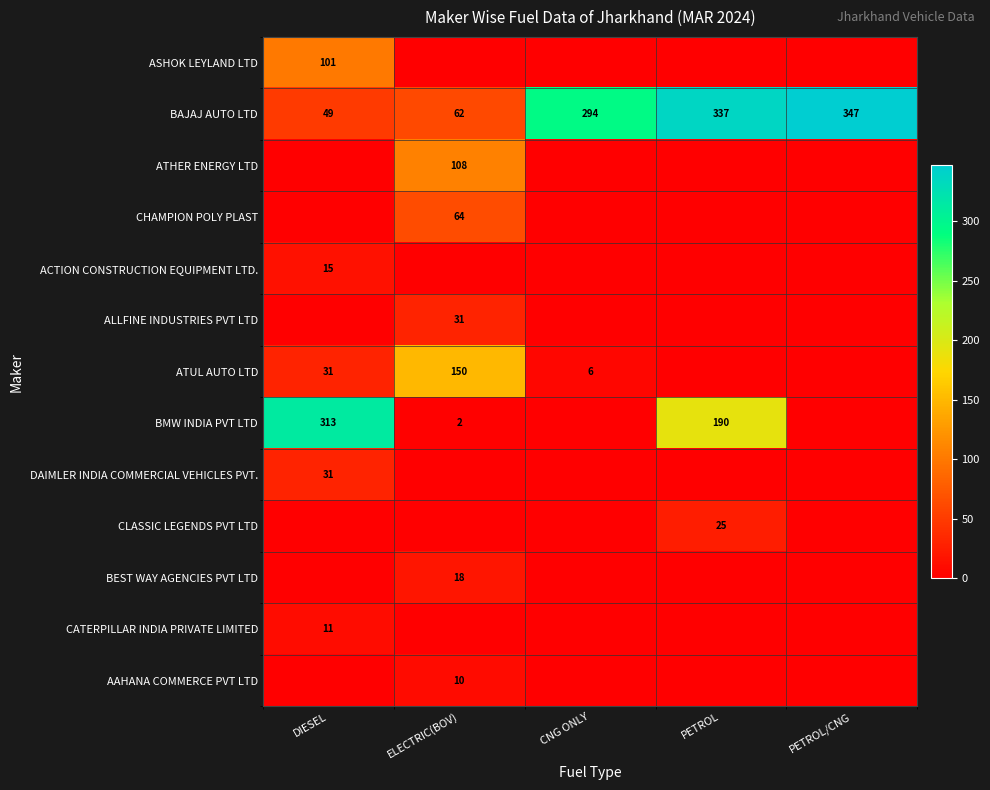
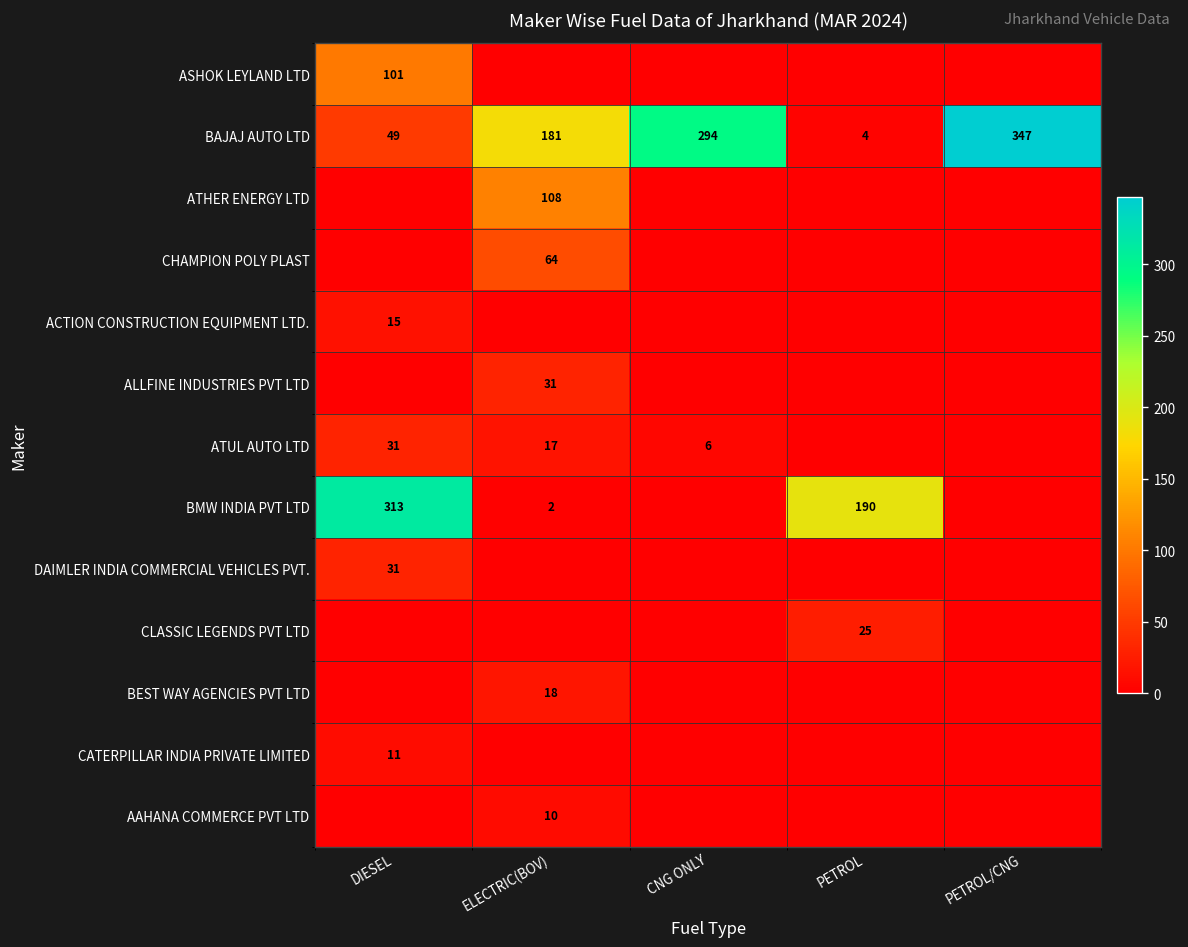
BAJAJ AUTO LTD, ELECTRIC(BOV): 62 -> 181
BAJAJ AUTO LTD, PETROL: 337 -> 4
ATUL AUTO LTD, ELECTRIC(BOV): 150 -> 17
